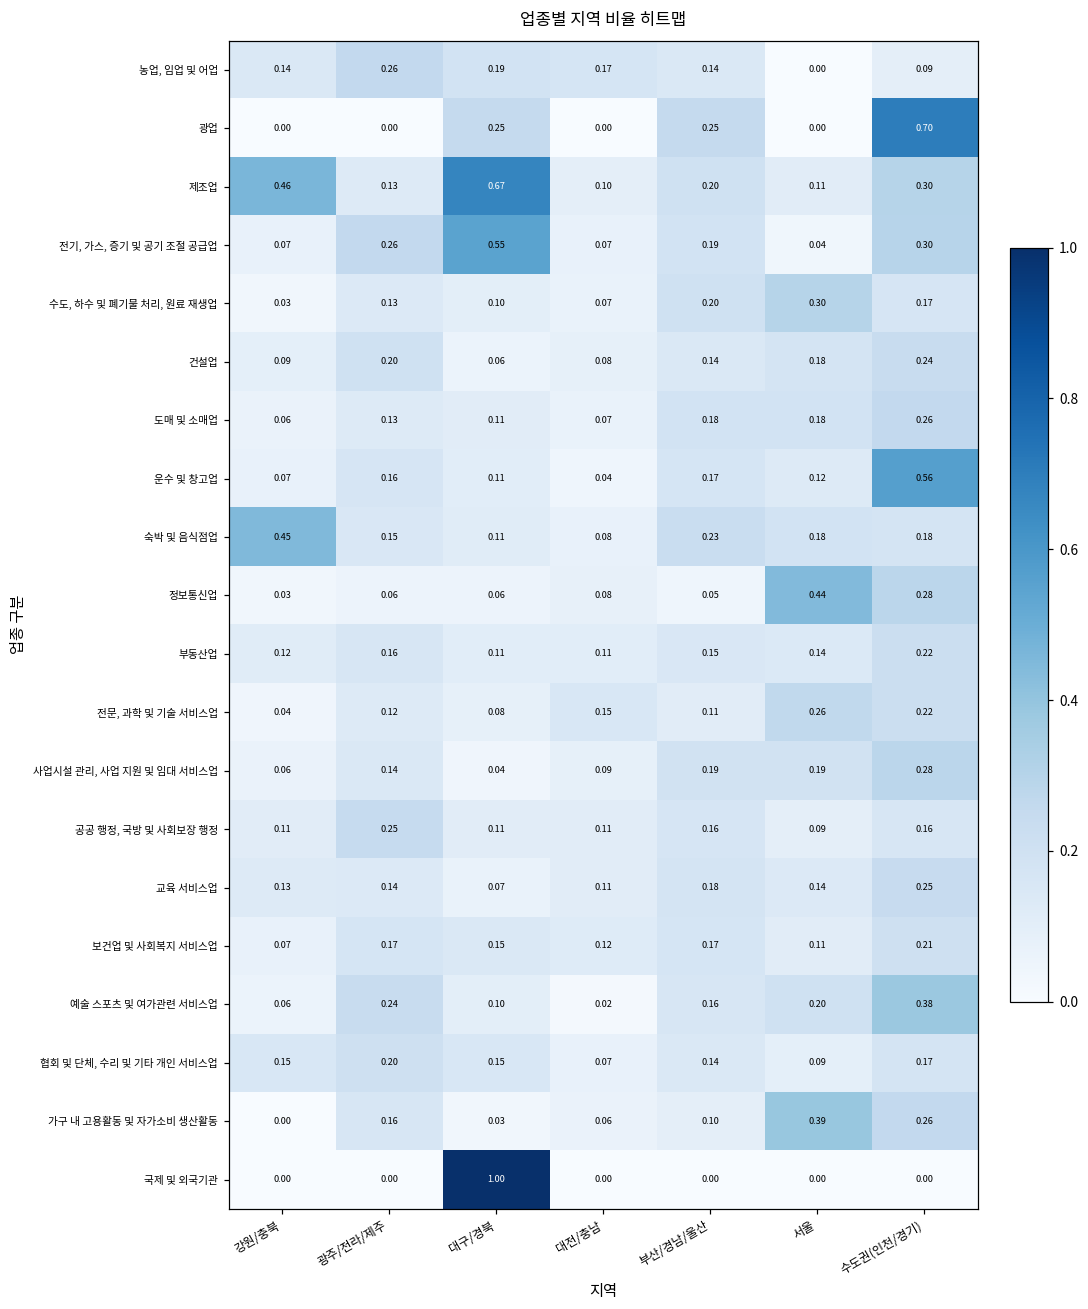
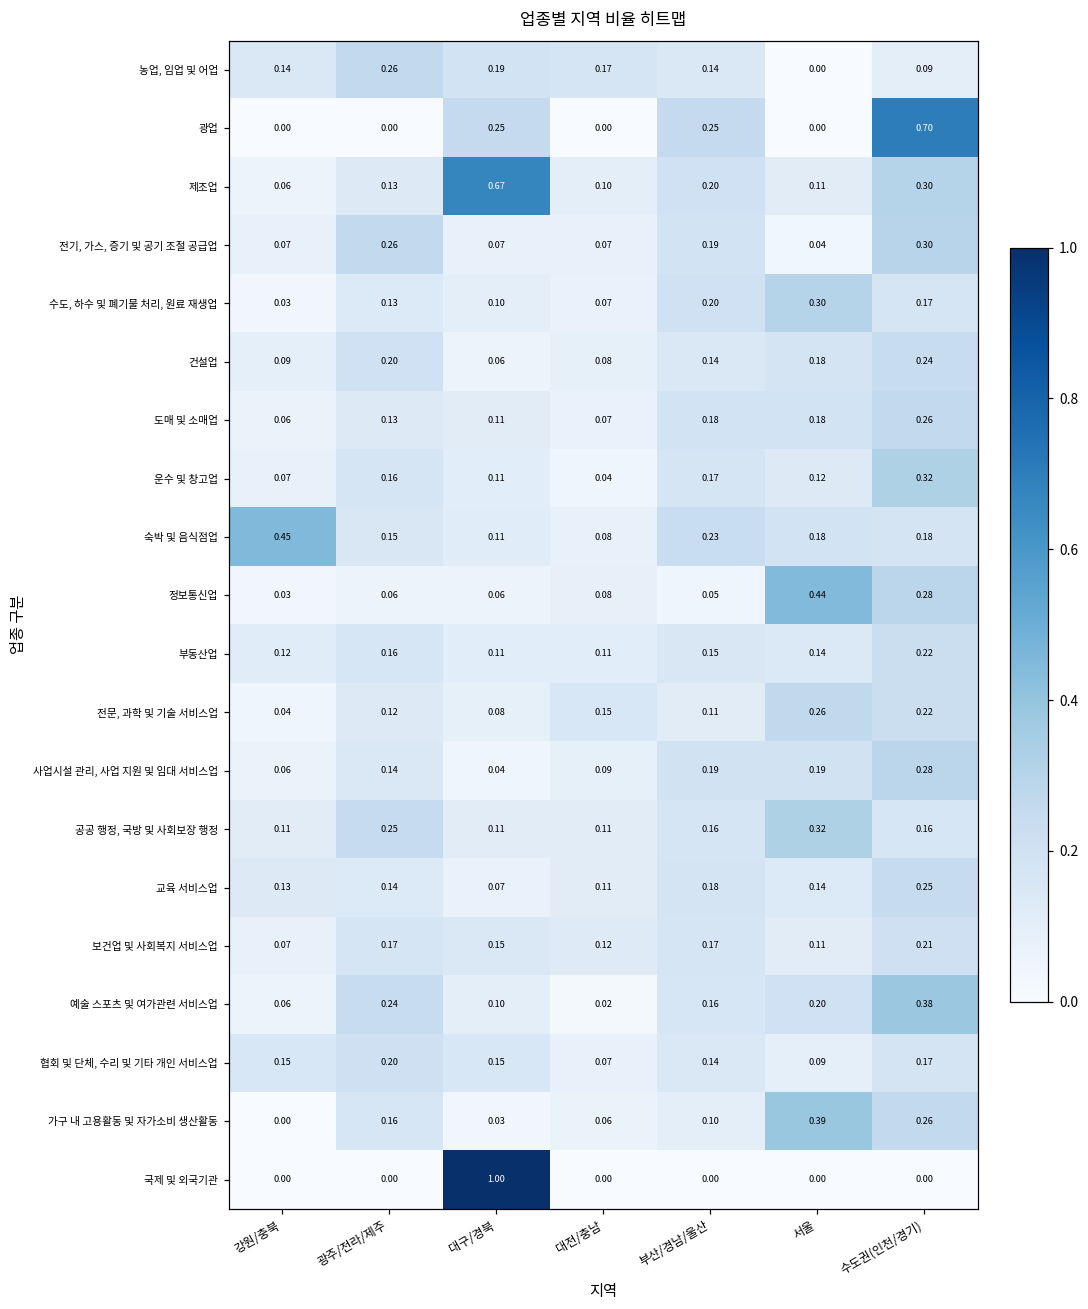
제조업, 강원/충북: 0.46 -> 0.06
전기, 가스, 증기 및 공기 조절 공급업, 대구/경북: 0.55 -> 0.07
운수 및 창고업, 수도권(인천/경기): 0.56 -> 0.32
공공 행정, 국방 및 사회보장 행정, 서울: 0.09 -> 0.32
